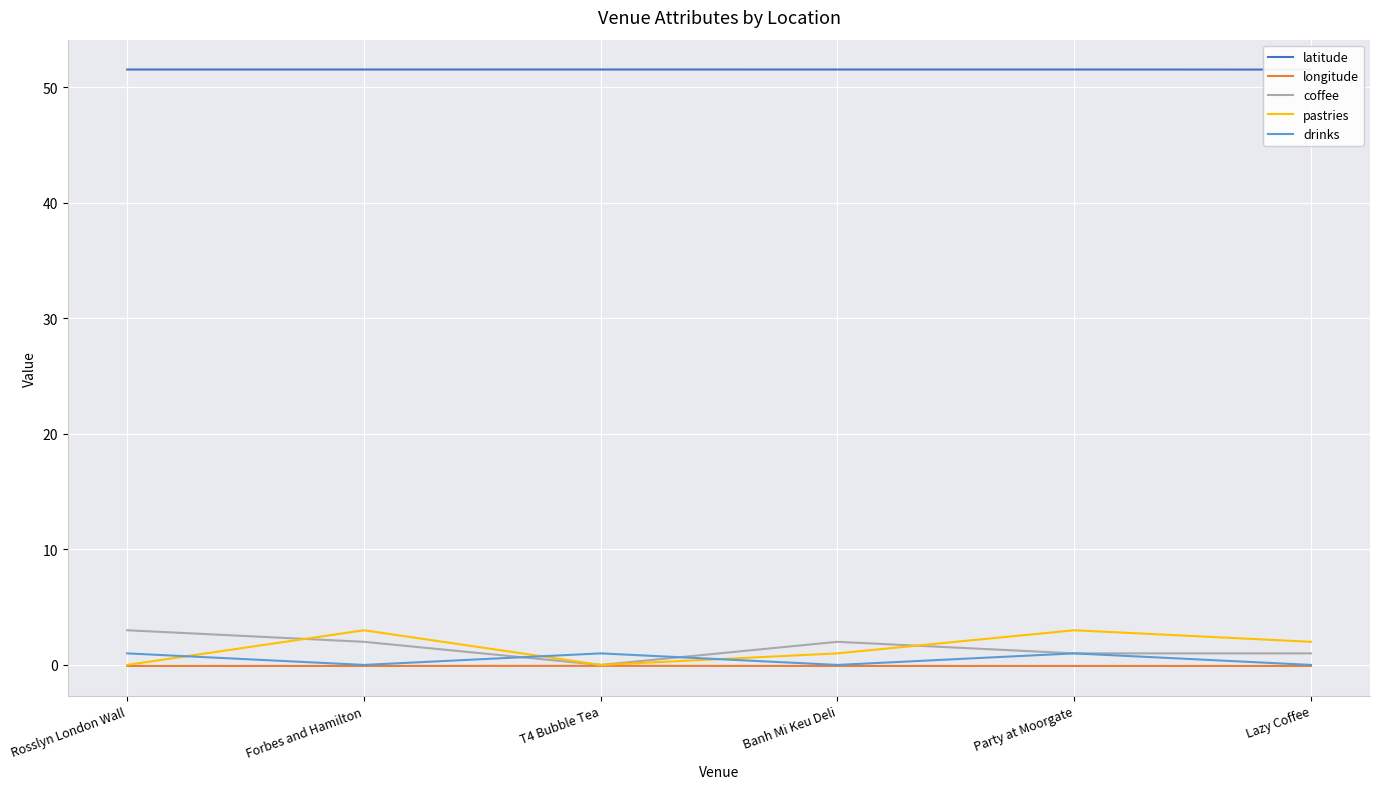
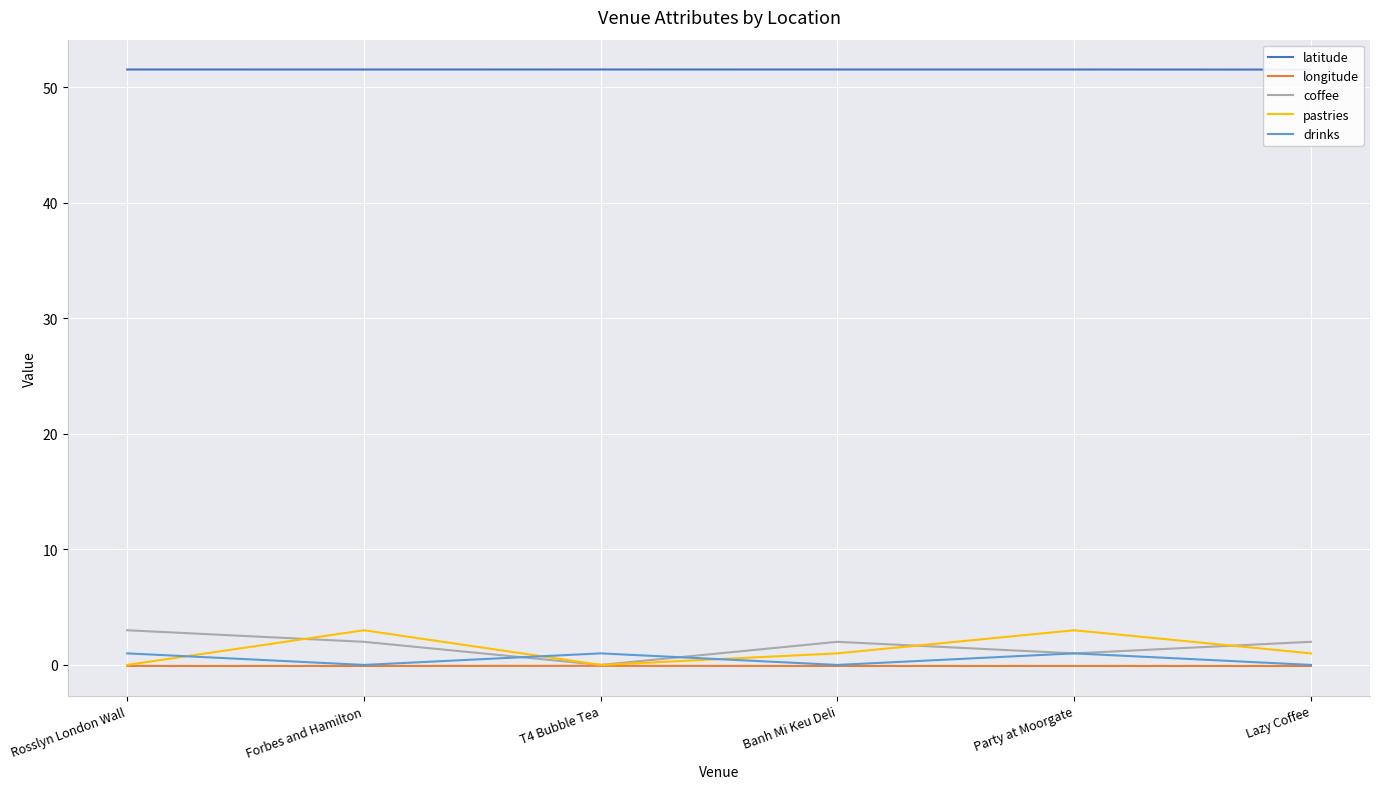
coffee, Lazy Coffee: 1 -> 2
pastries, Lazy Coffee: 2 -> 1
